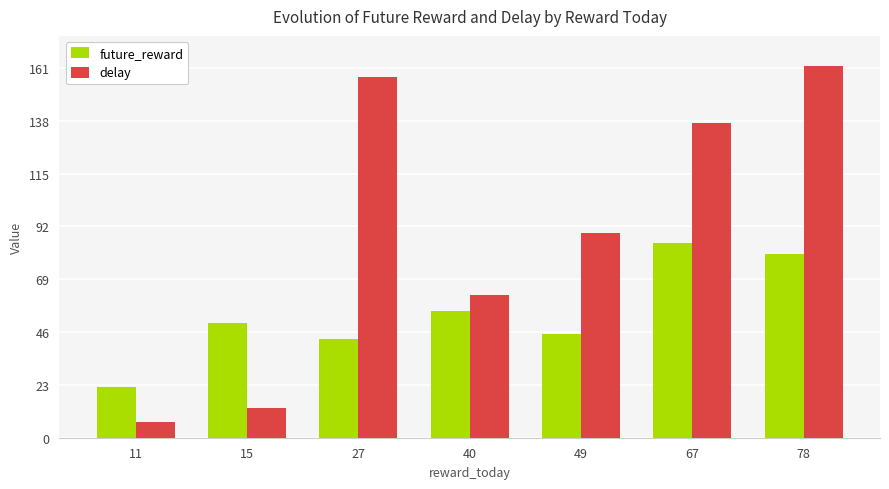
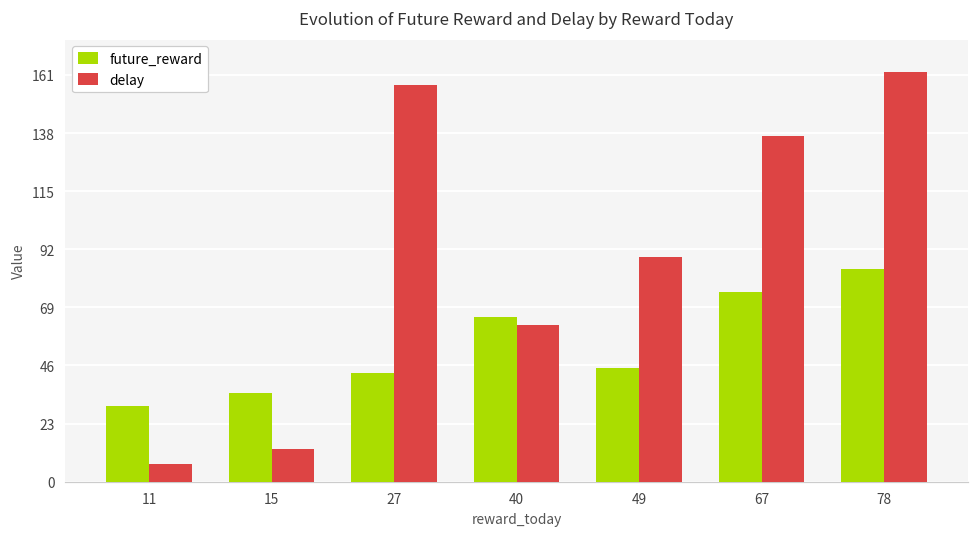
future_reward, 11: 22 -> 30
future_reward, 15: 50 -> 35
future_reward, 40: 55 -> 65
future_reward, 67: 85 -> 75
future_reward, 78: 80 -> 84
